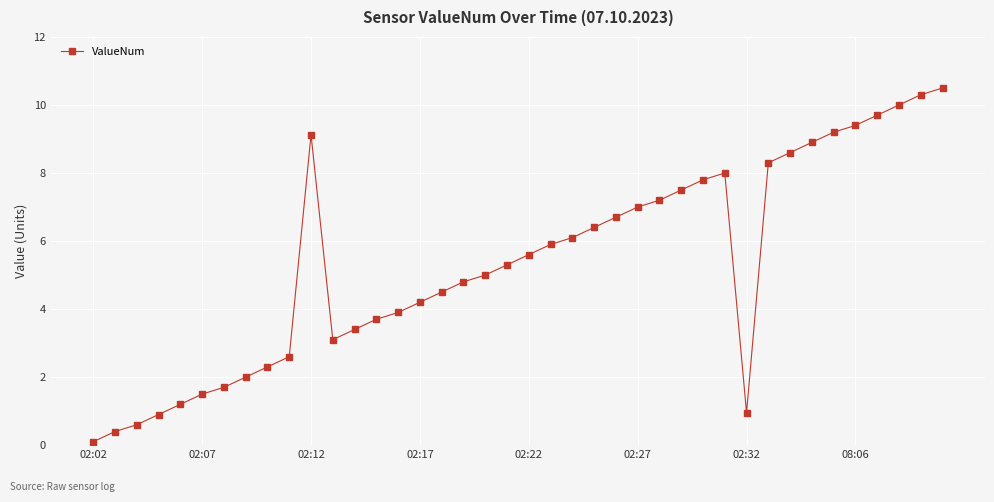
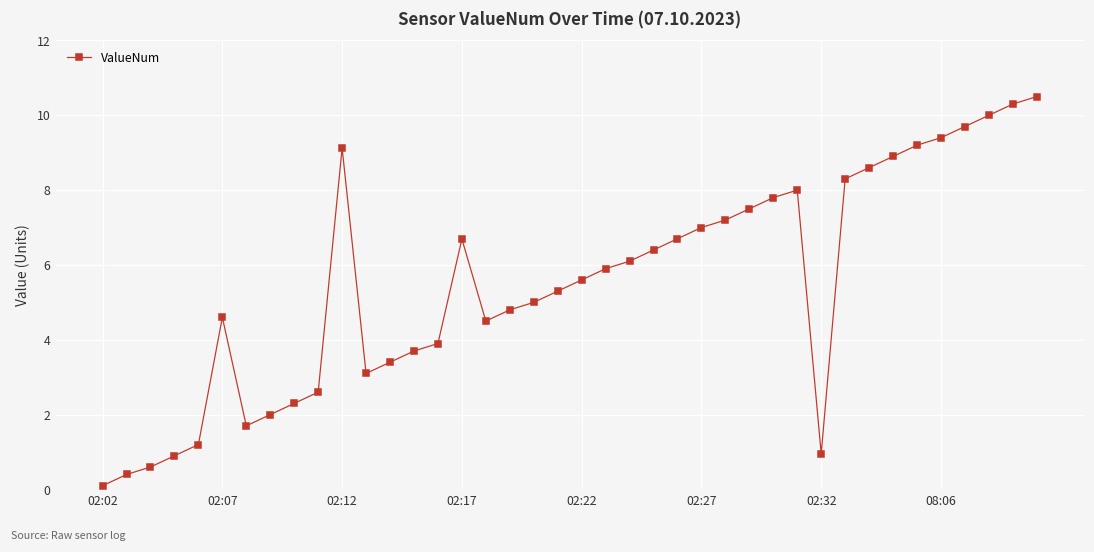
02:07: 1.5 -> 4.6
02:17: 4.2 -> 6.7
